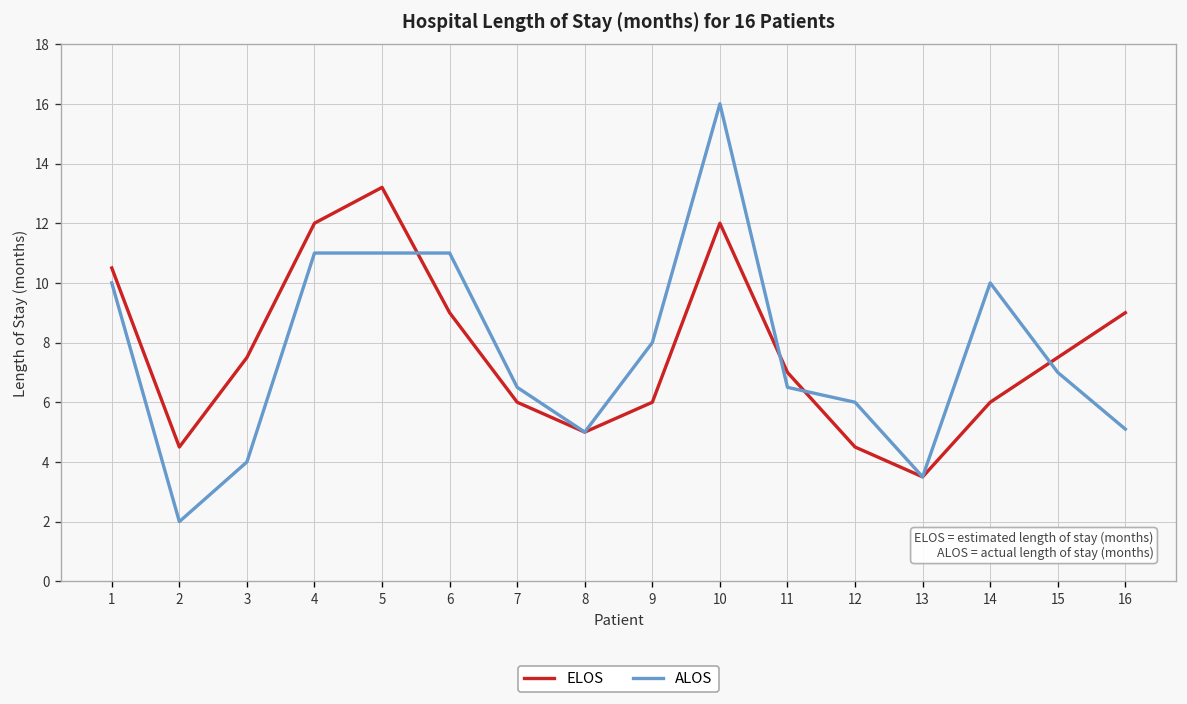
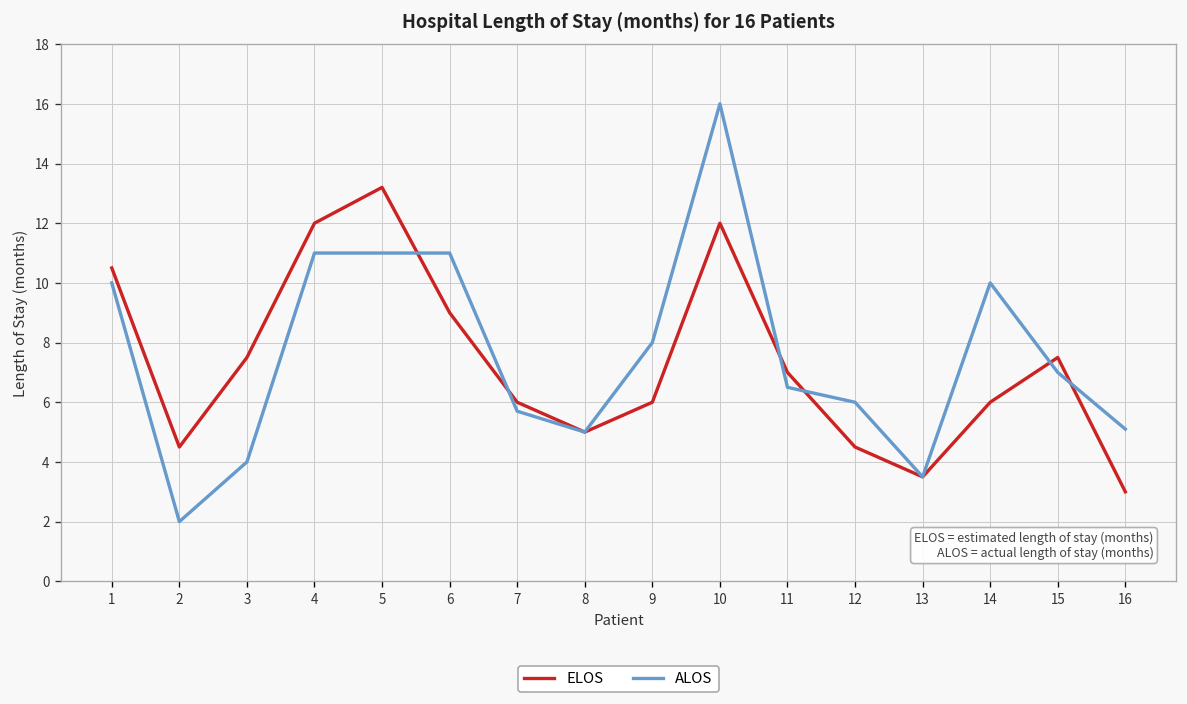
ALOS, 7: 6.5 -> 5.7
ELOS, 16: 9 -> 3
